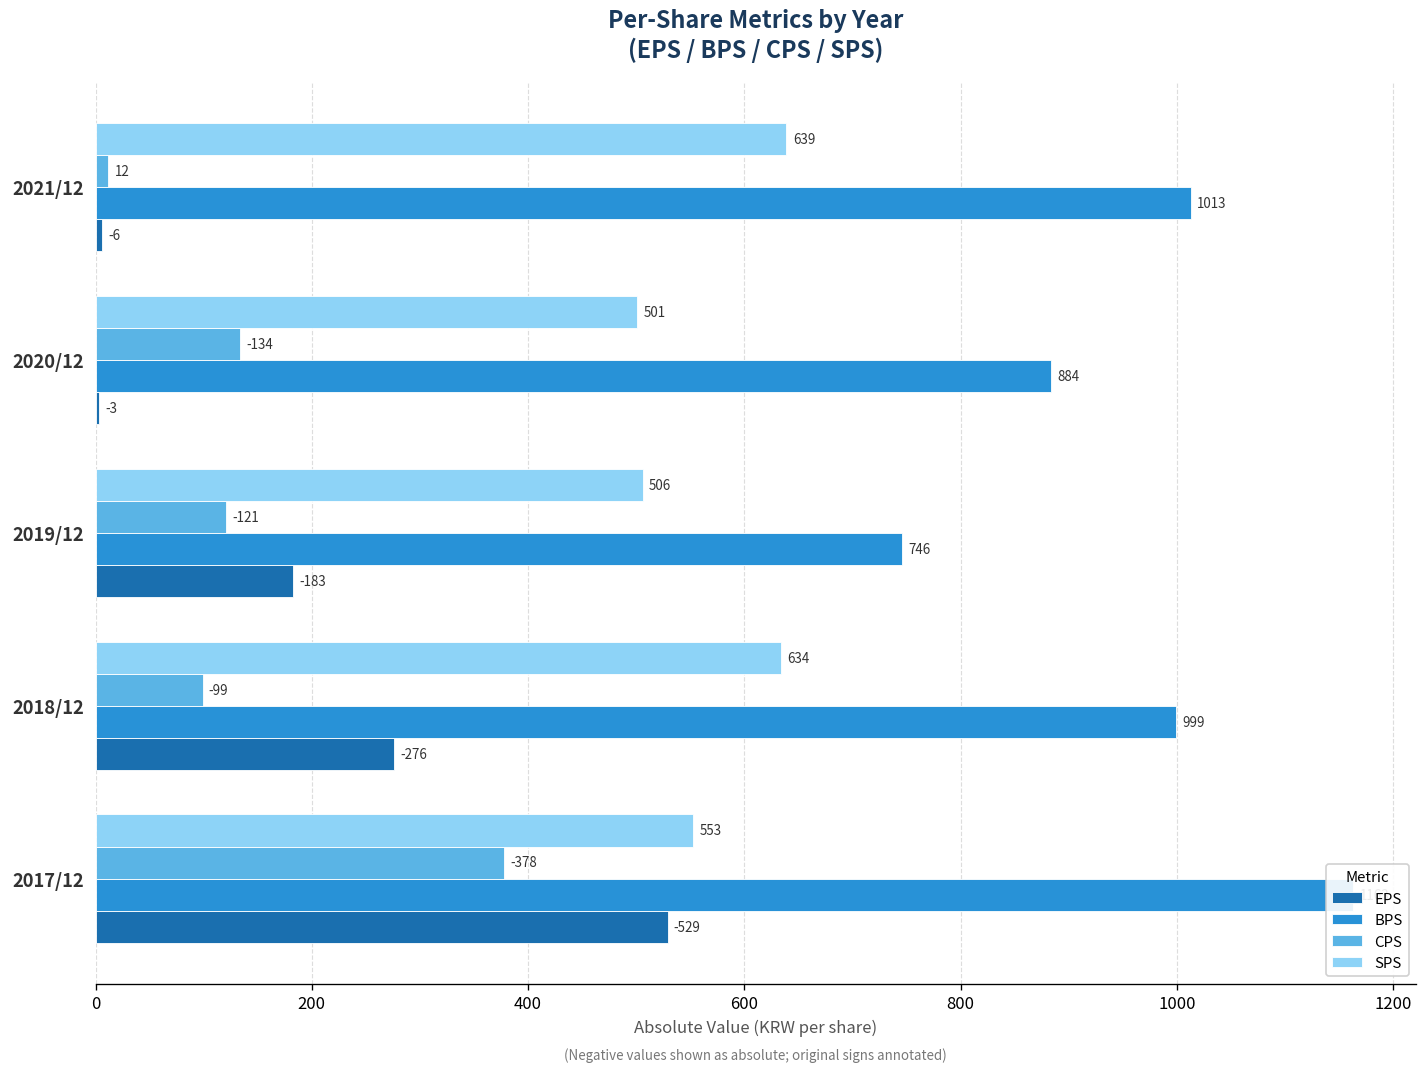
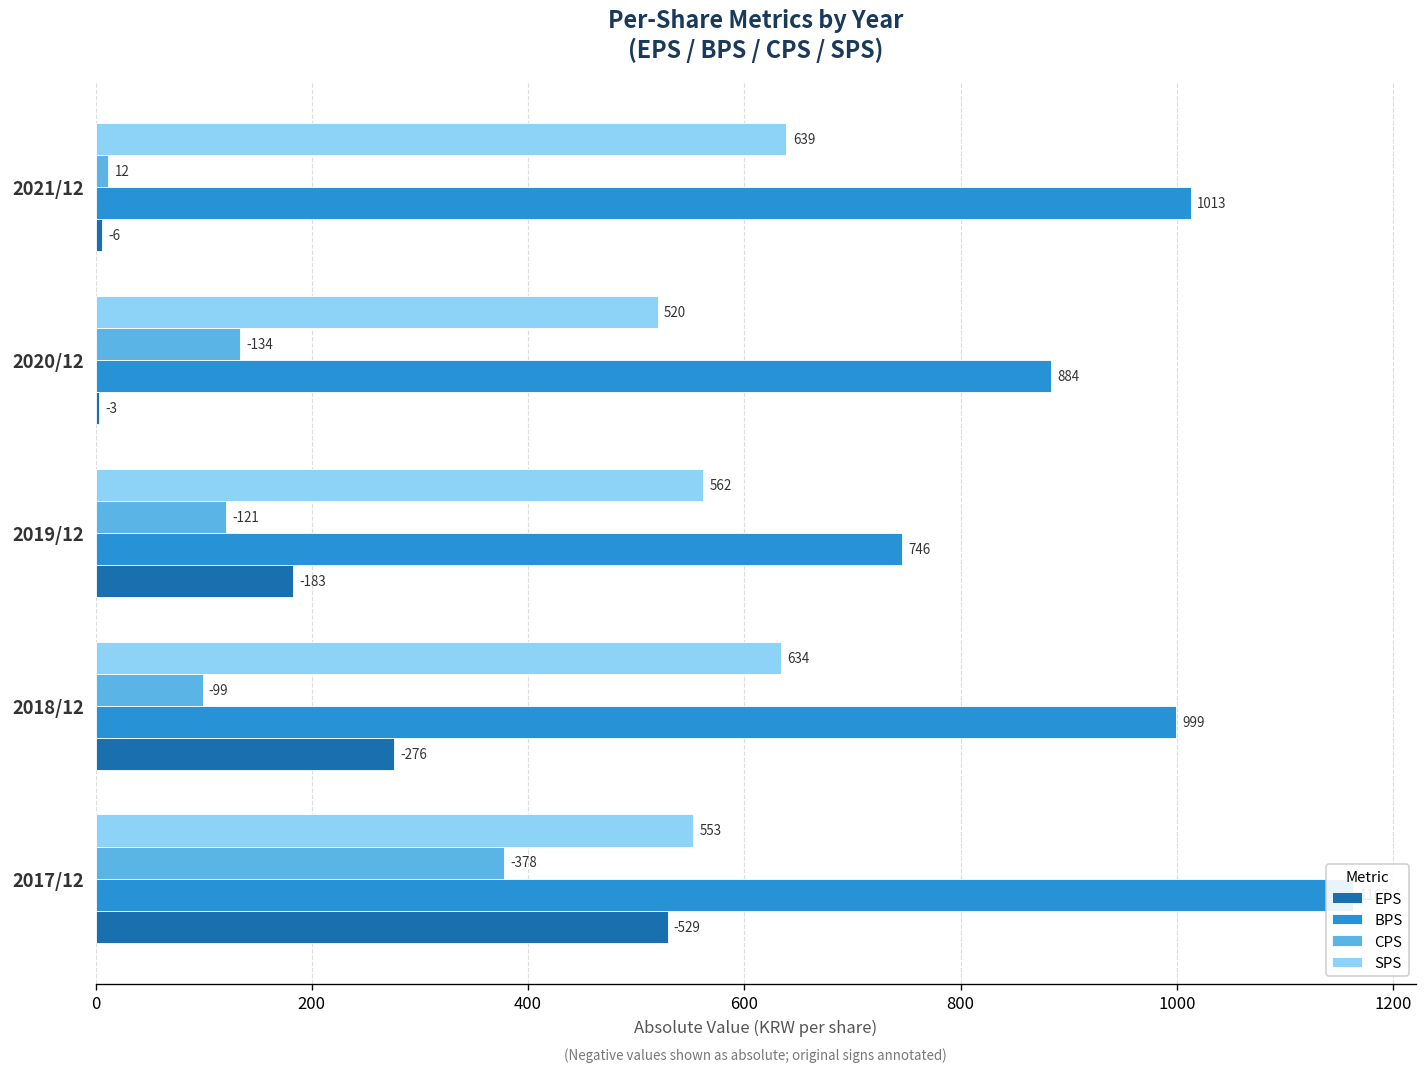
SPS, 2020/12: 501 -> 520
SPS, 2019/12: 506 -> 562
